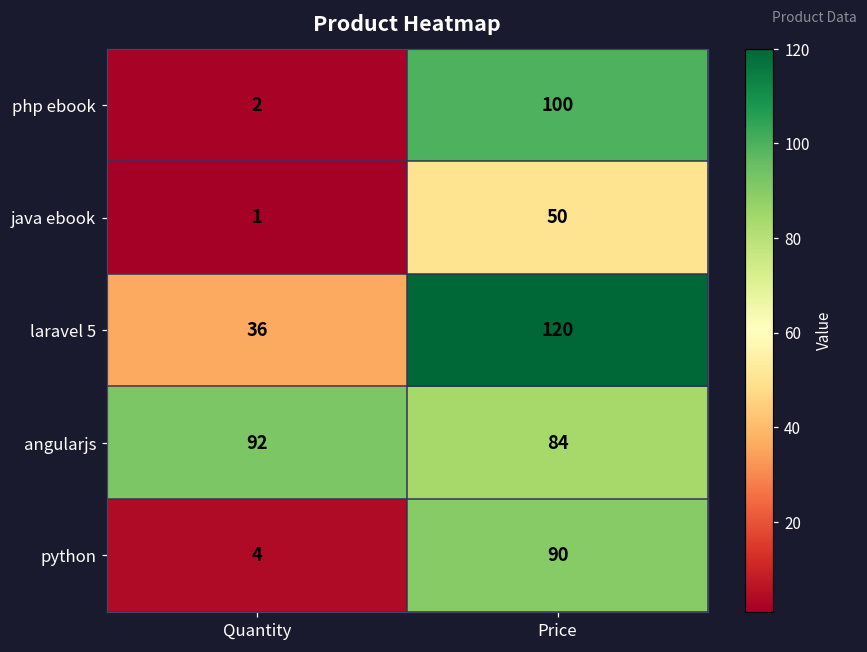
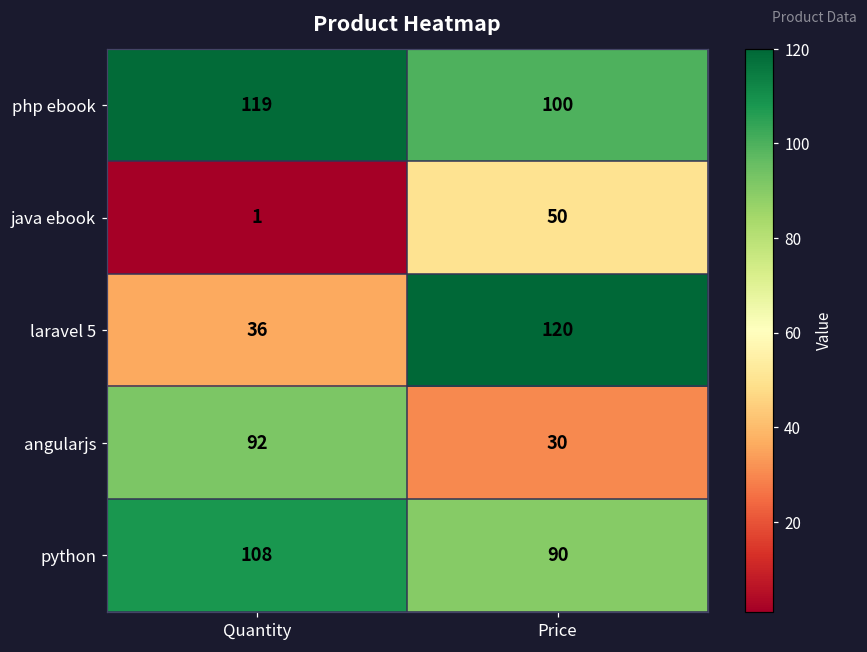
php ebook, Quantity: 2 -> 119
angularjs, Price: 84 -> 30
python, Quantity: 4 -> 108
